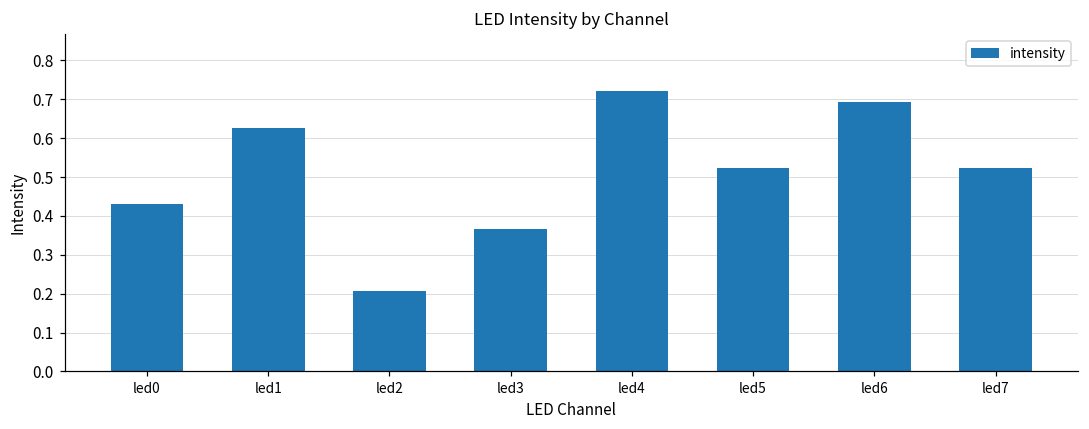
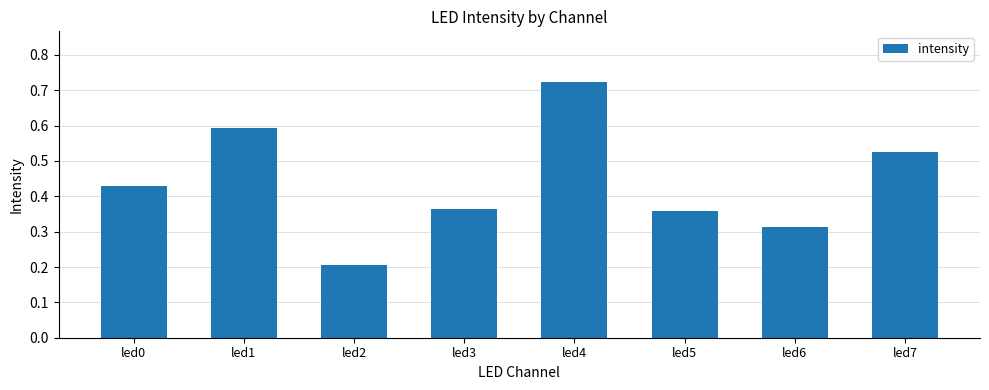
led1: 0.63 -> 0.59
led5: 0.52 -> 0.36
led6: 0.69 -> 0.31
